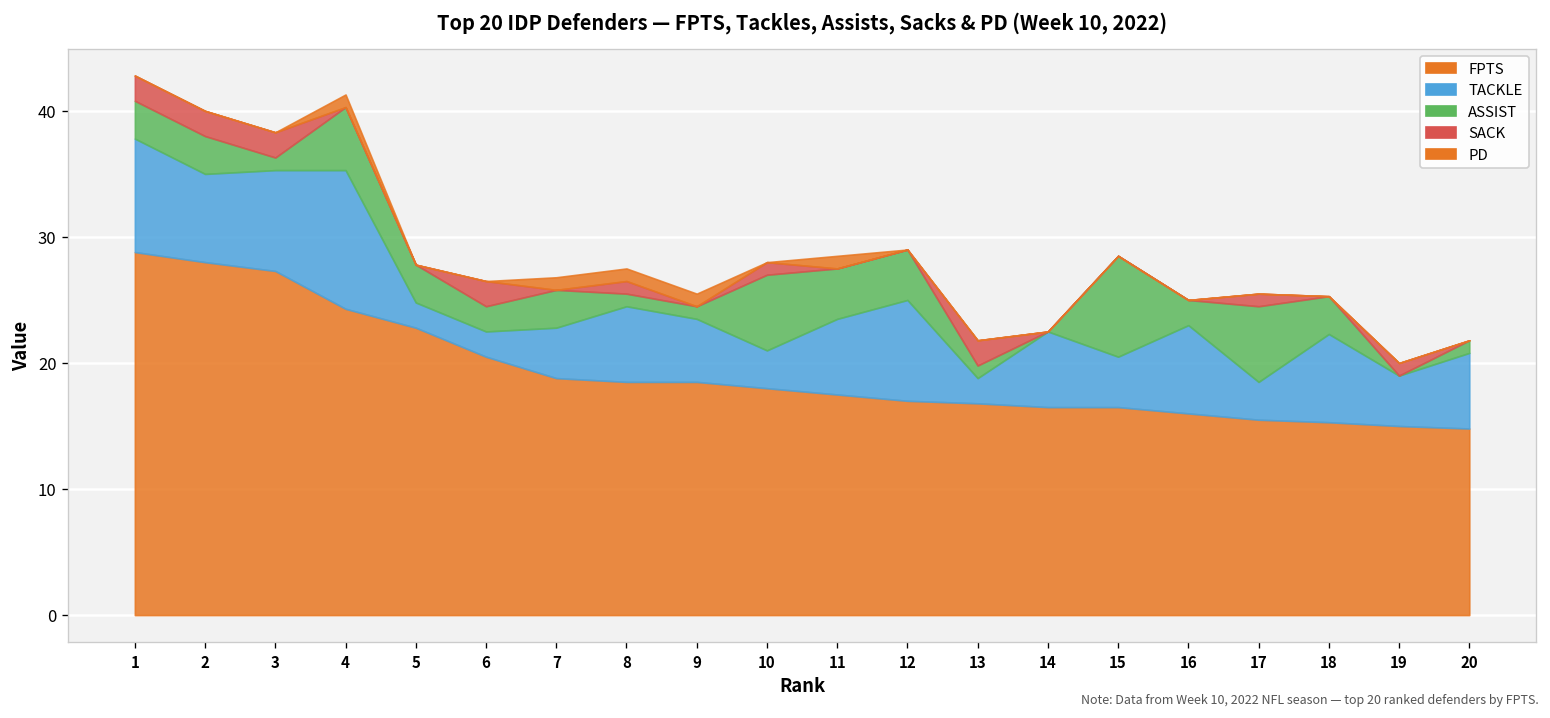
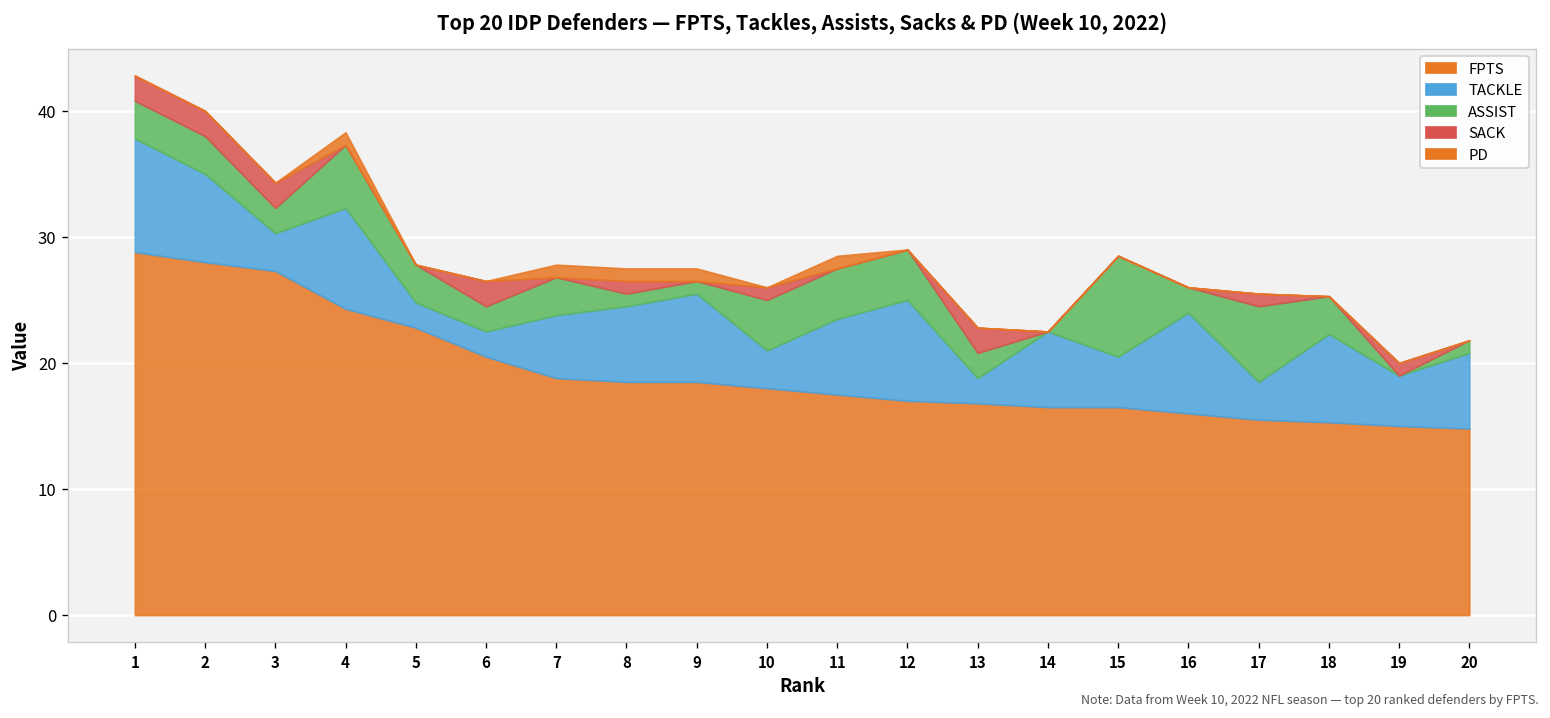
TACKLE, 3: 8 -> 3
ASSIST, 3: 1 -> 2
TACKLE, 4: 11 -> 8
TACKLE, 7: 4 -> 5
TACKLE, 9: 5 -> 7
ASSIST, 10: 6 -> 4
ASSIST, 13: 1 -> 2
TACKLE, 16: 7 -> 8
